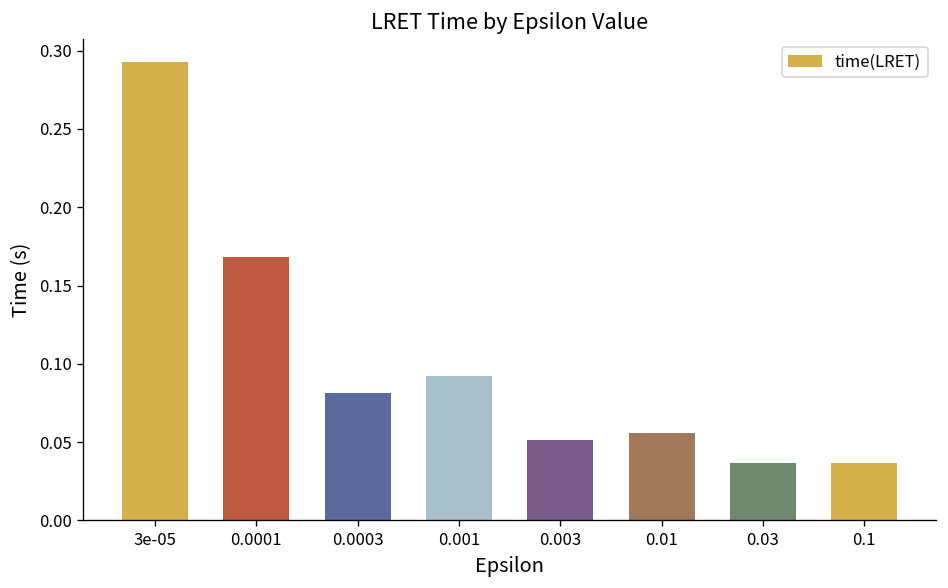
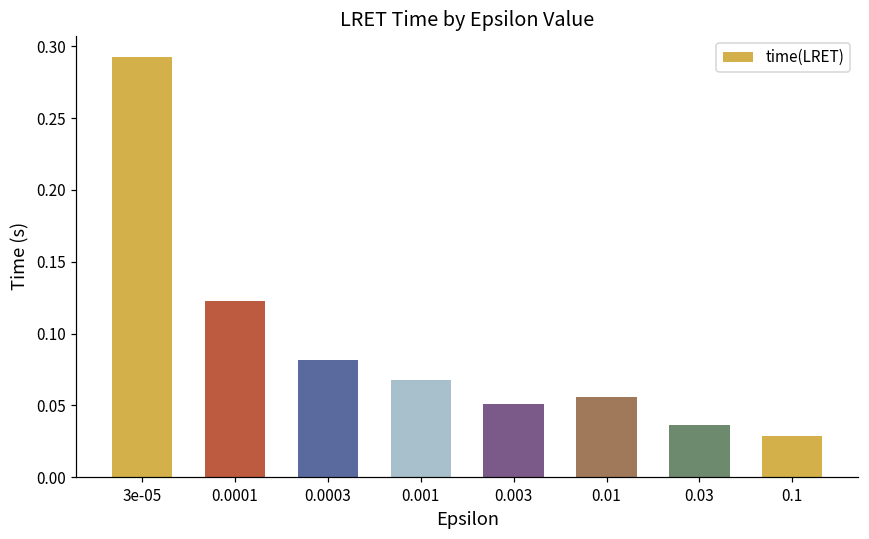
0.0001: 0.168 -> 0.123
0.001: 0.092 -> 0.068
0.1: 0.037 -> 0.029
